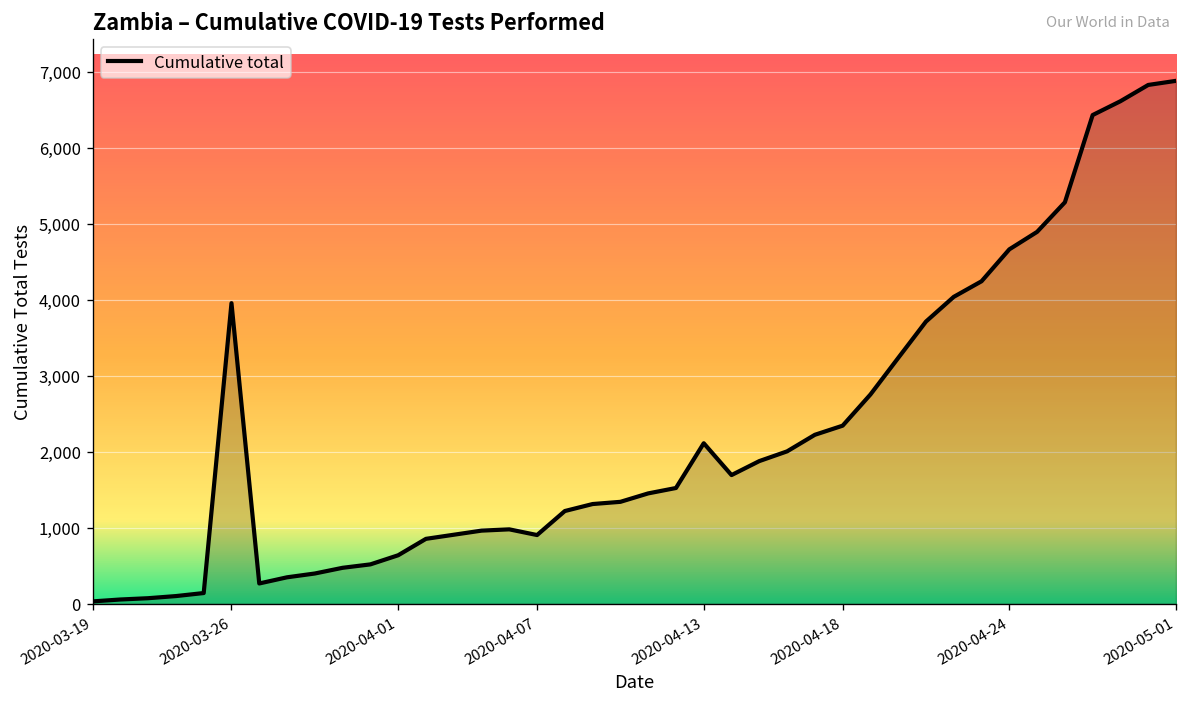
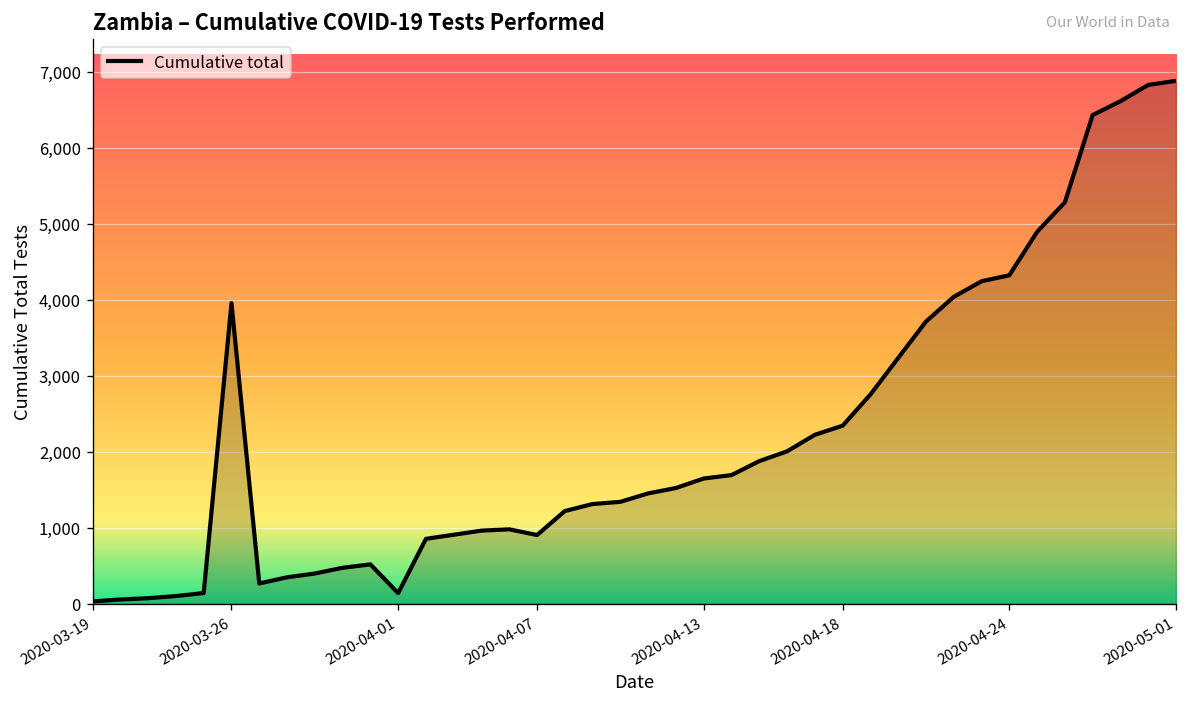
2020-04-01: 600 -> 100
2020-04-13: 2,100 -> 1,700
2020-04-24: 4,700 -> 4,300
